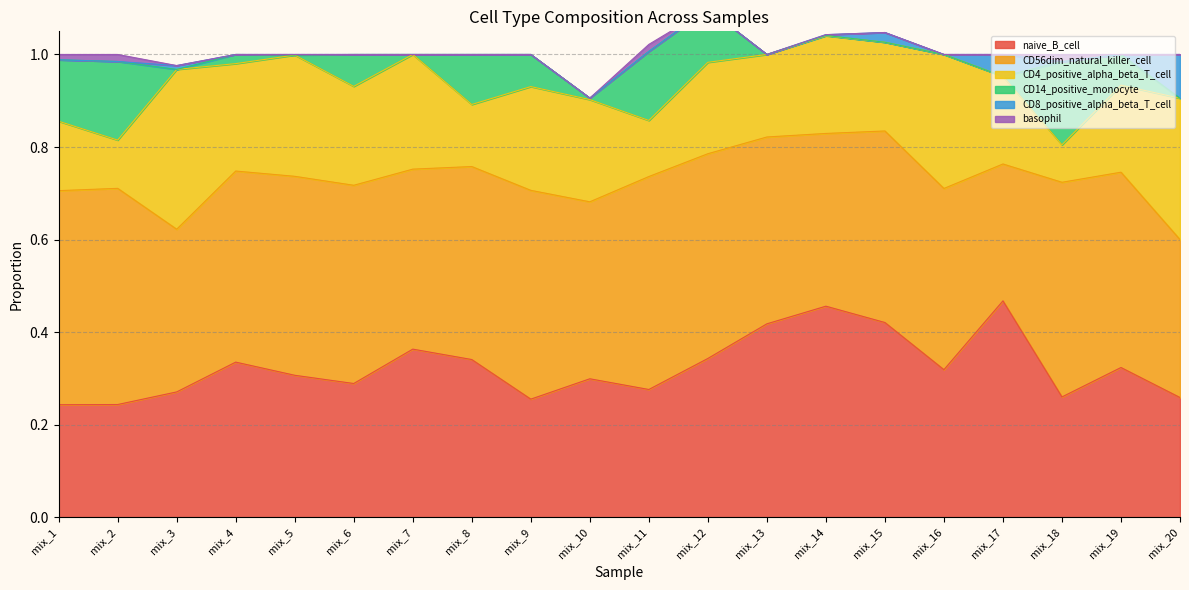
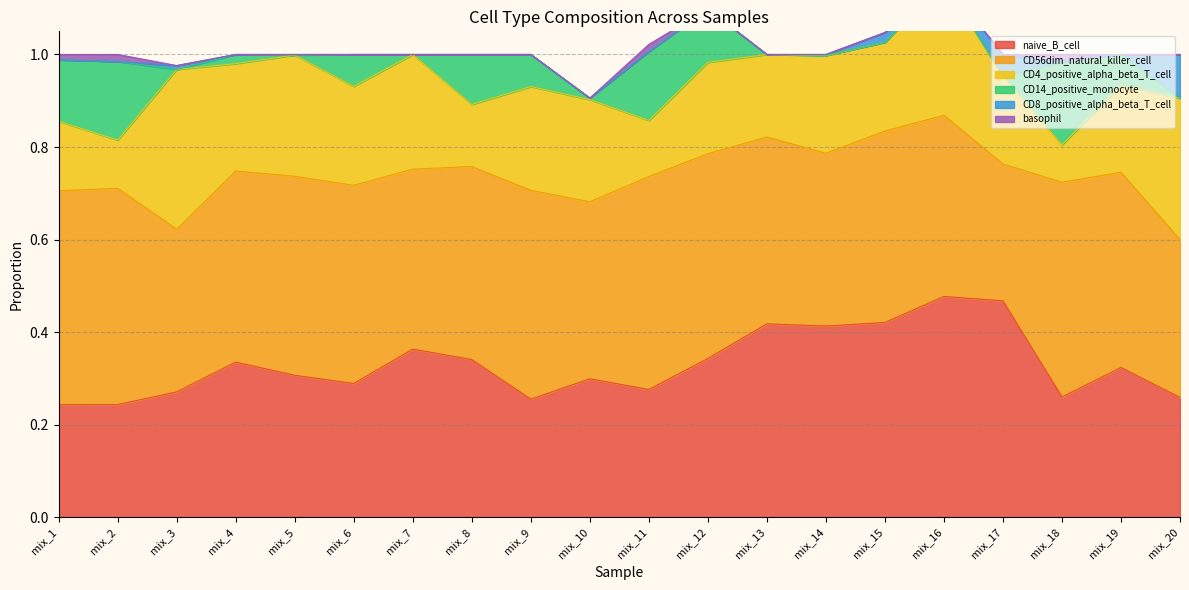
naive_B_cell, mix_14: 0.46 -> 0.41
naive_B_cell, mix_16: 0.32 -> 0.48
